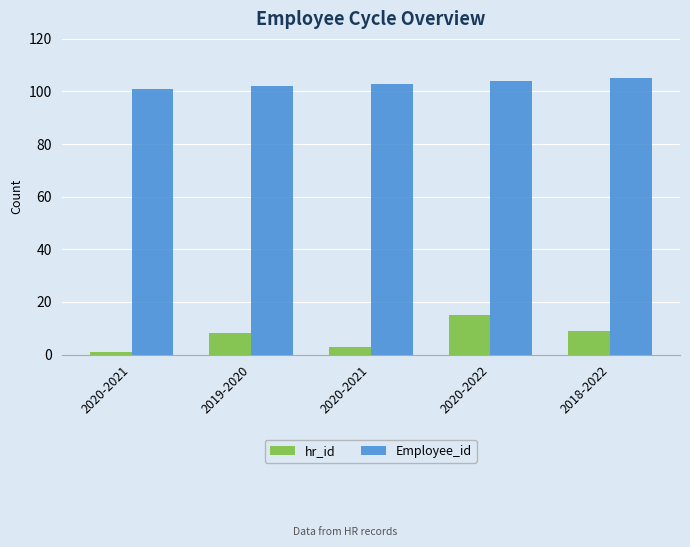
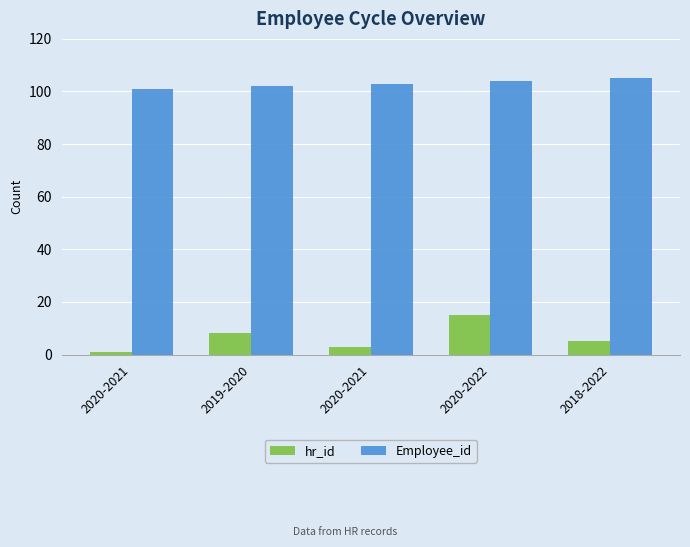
hr_id, 2018-2022: 9 -> 5
